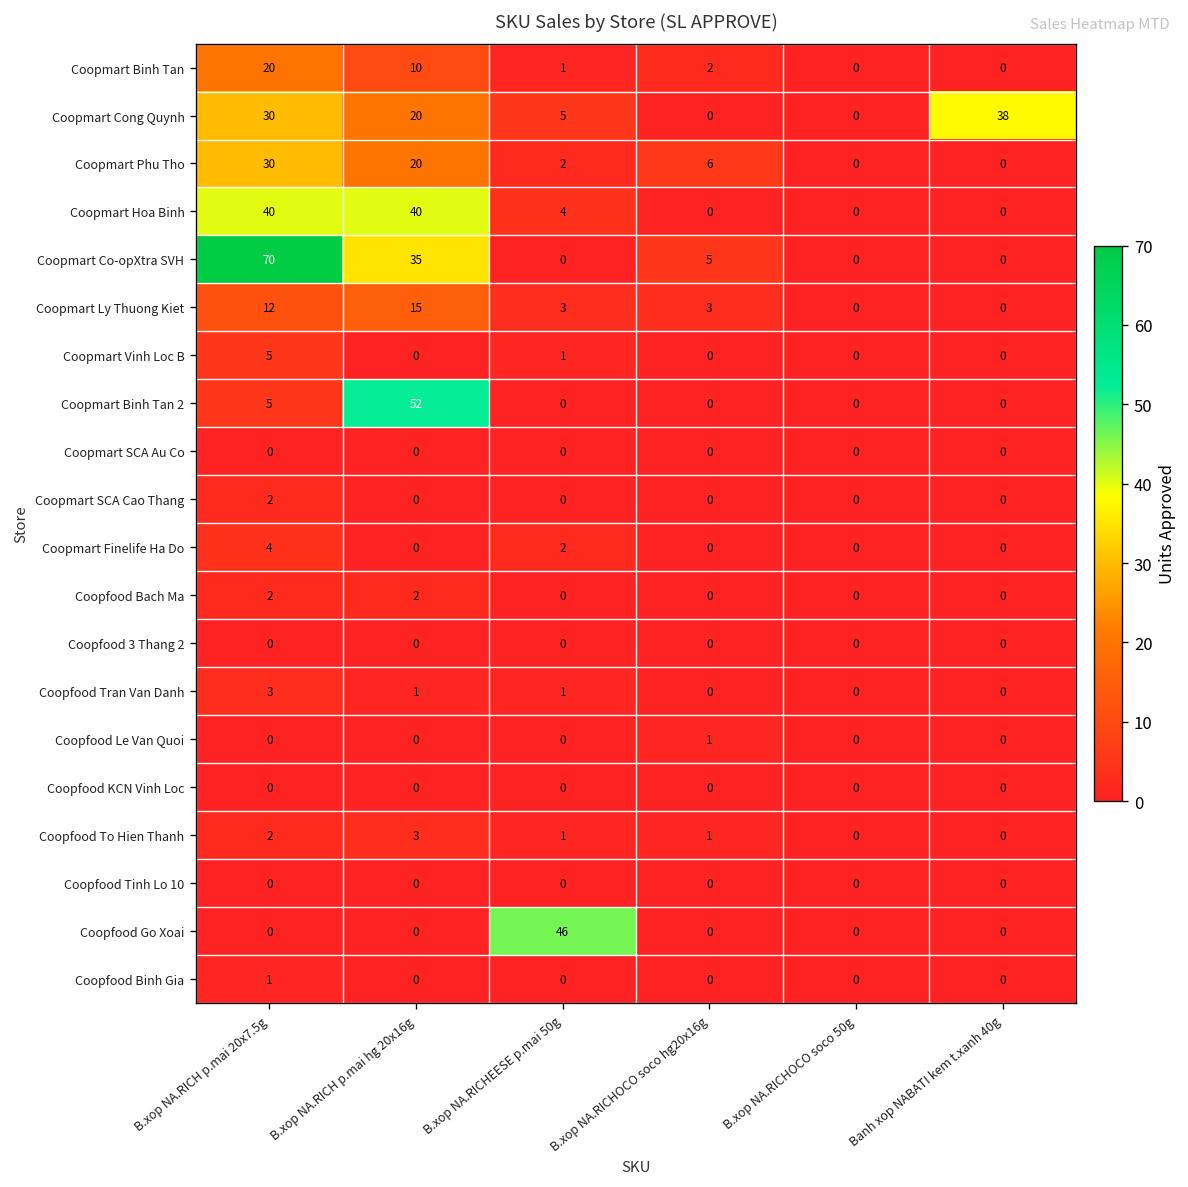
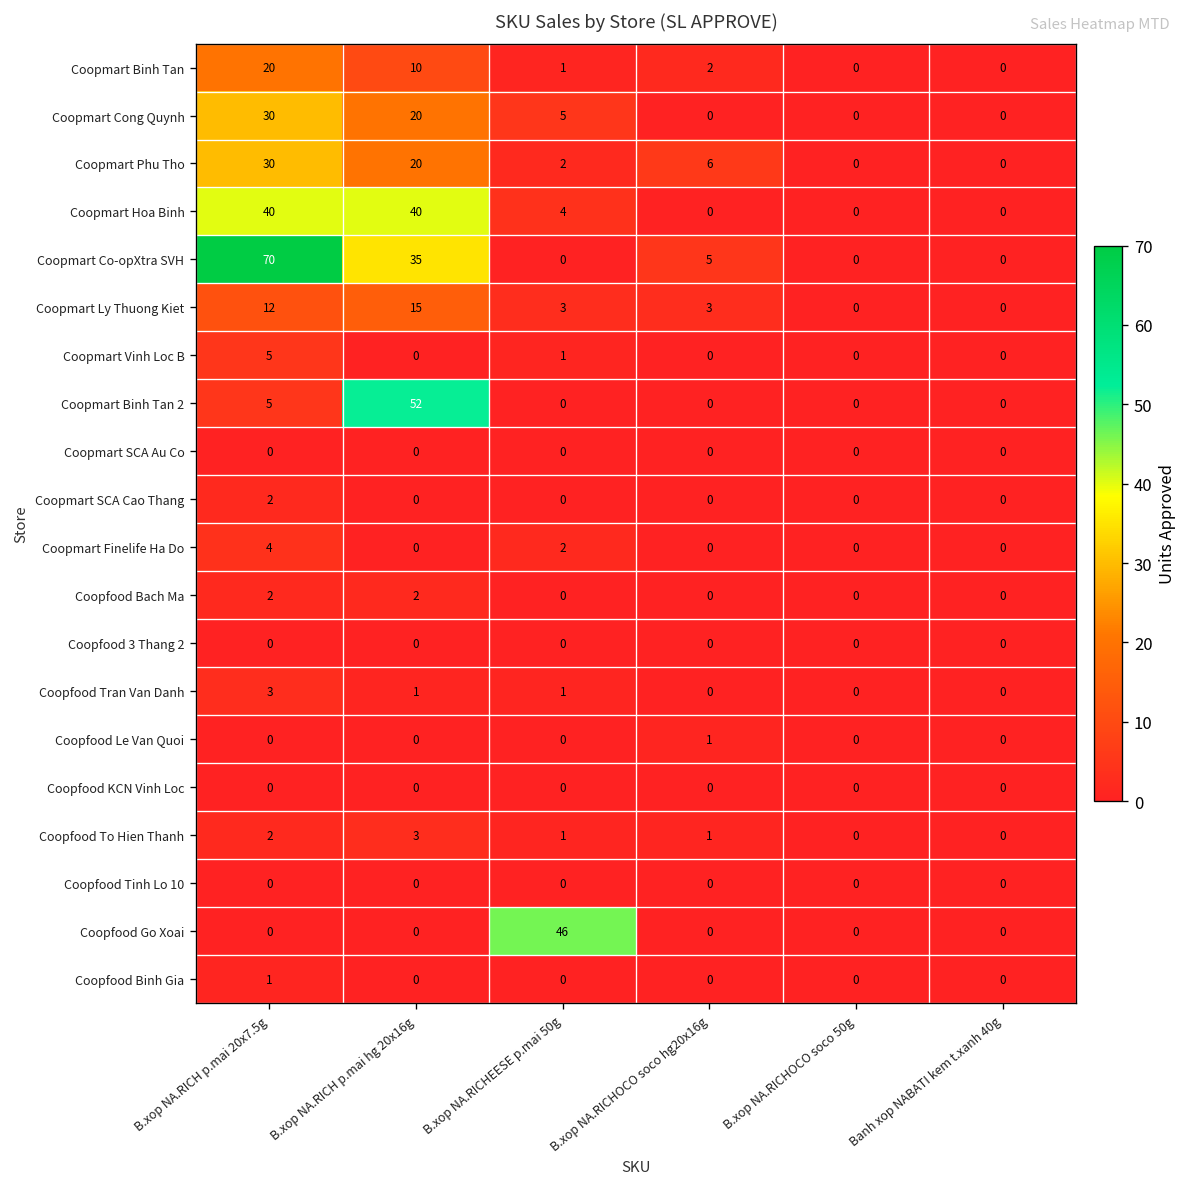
Coopmart Cong Quynh, Banh xop NABATI kem t.xanh 40g: 38 -> 0
